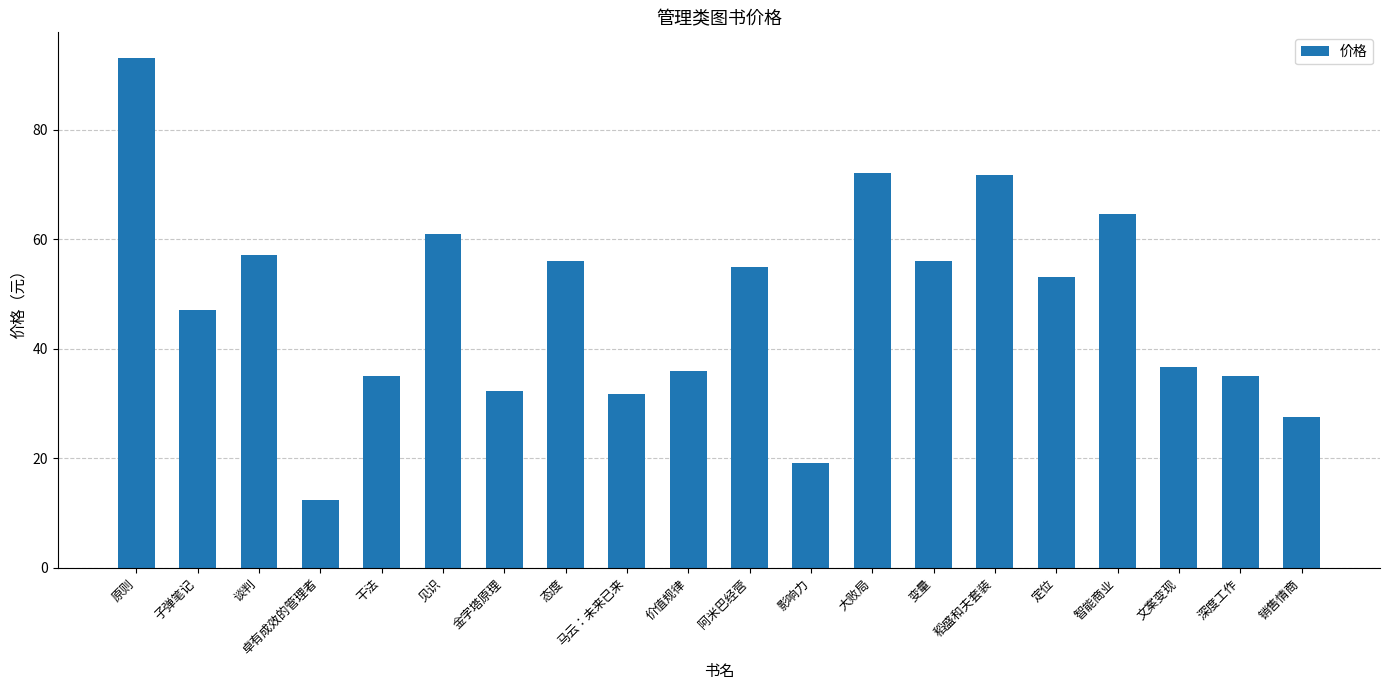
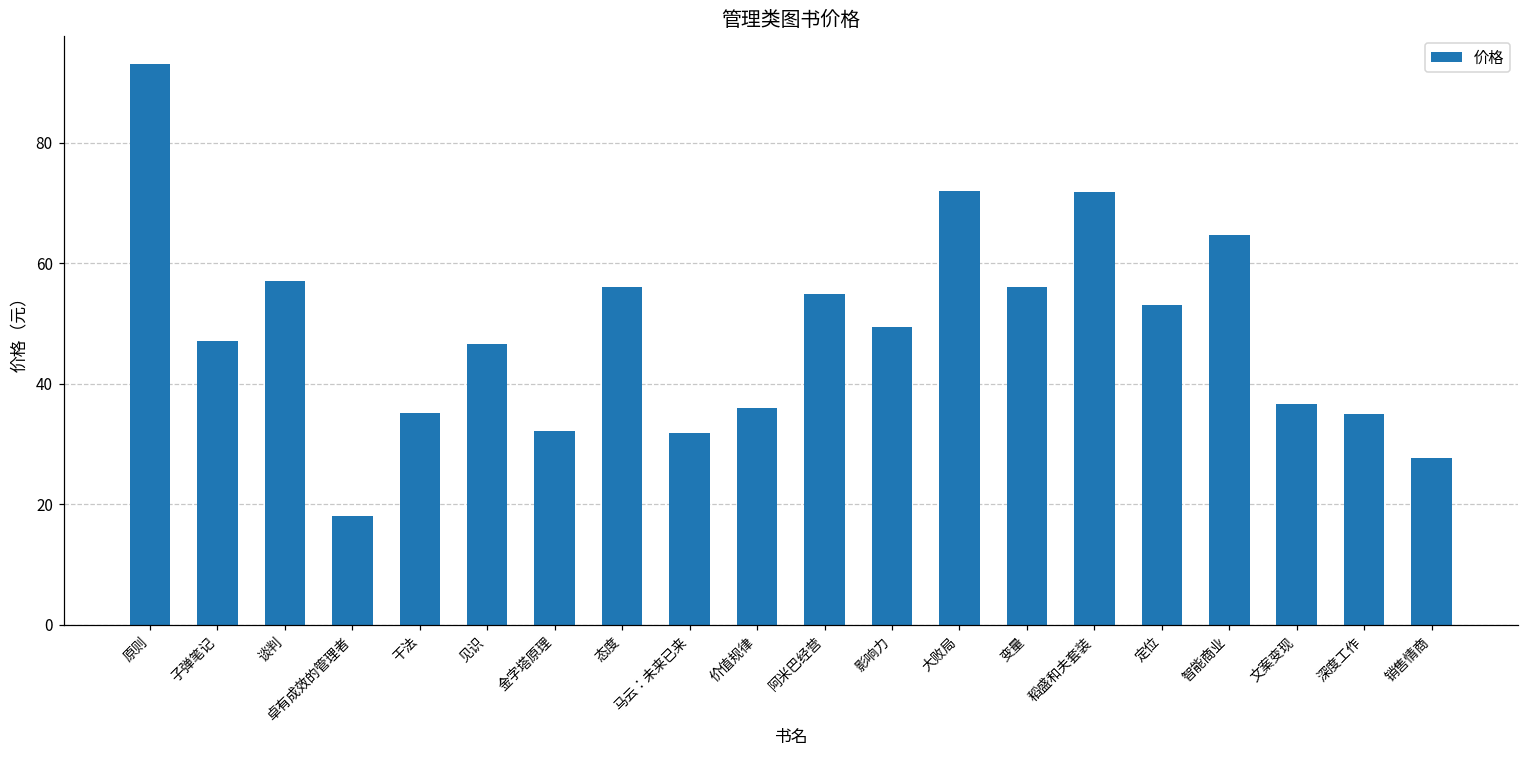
卓有成效的管理者: 12 -> 18
见识: 61 -> 47
影响力: 19 -> 49
